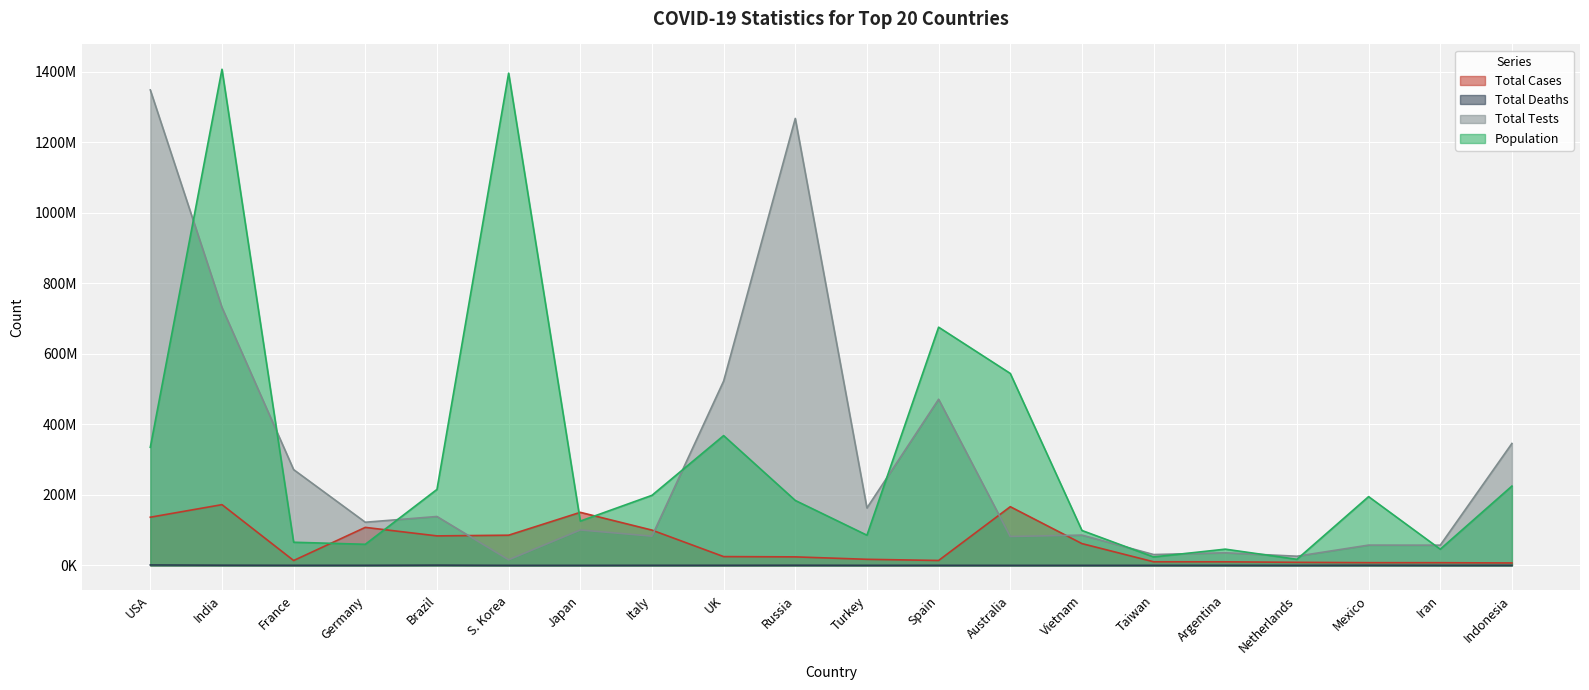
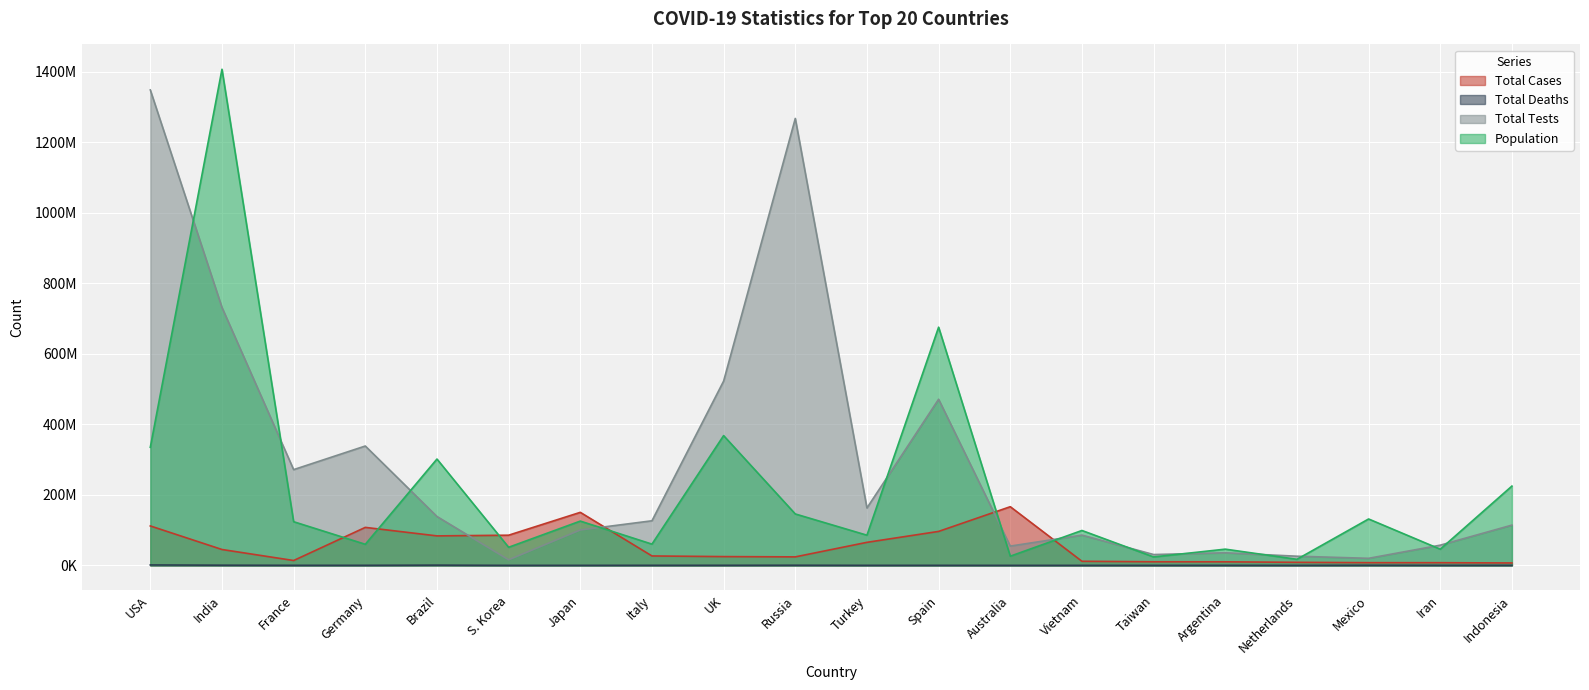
Total Cases, USA: 140000000 -> 110000000
Total Cases, India: 170000000 -> 50000000
Population, France: 70000000 -> 120000000
Total Tests, Germany: 120000000 -> 340000000
Population, Brazil: 220000000 -> 300000000
Population, S. Korea: 1400000000 -> 50000000
Total Cases, Italy: 100000000 -> 30000000
Total Tests, Italy: 80000000 -> 130000000
Population, Italy: 200000000 -> 60000000
Population, Russia: 180000000 -> 150000000
Total Cases, Turkey: 20000000 -> 70000000
Total Cases, Spain: 10000000 -> 100000000
Total Tests, Australia: 80000000 -> 50000000
Population, Australia: 540000000 -> 30000000
Total Cases, Vietnam: 60000000 -> 10000000
Total Tests, Mexico: 60000000 -> 20000000
Population, Mexico: 190000000 -> 130000000
Total Tests, Indonesia: 350000000 -> 110000000
